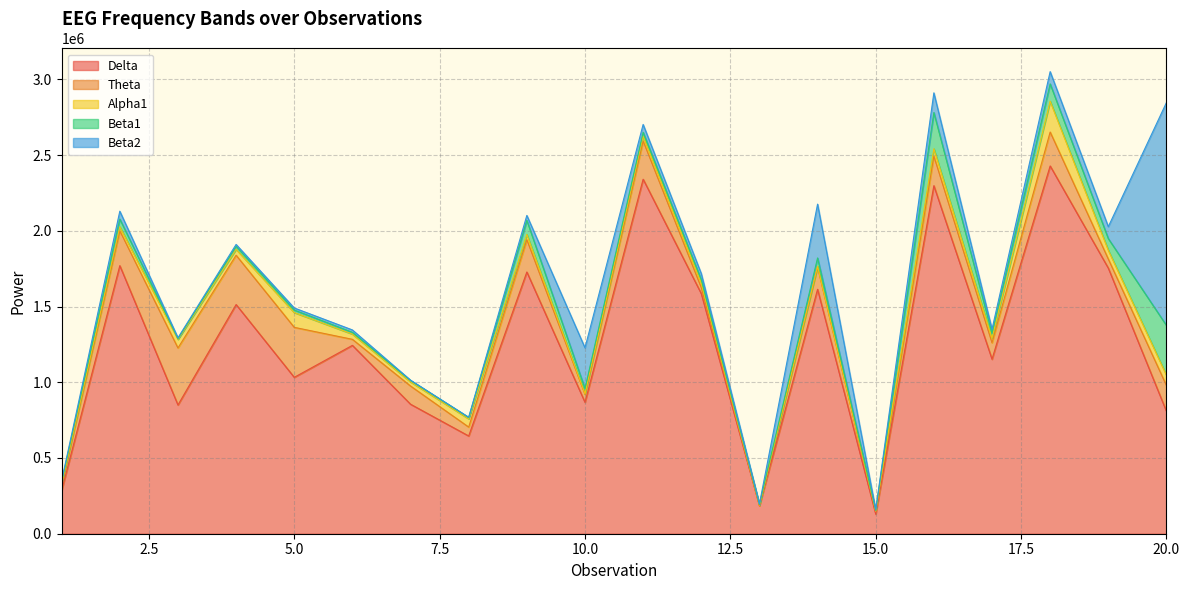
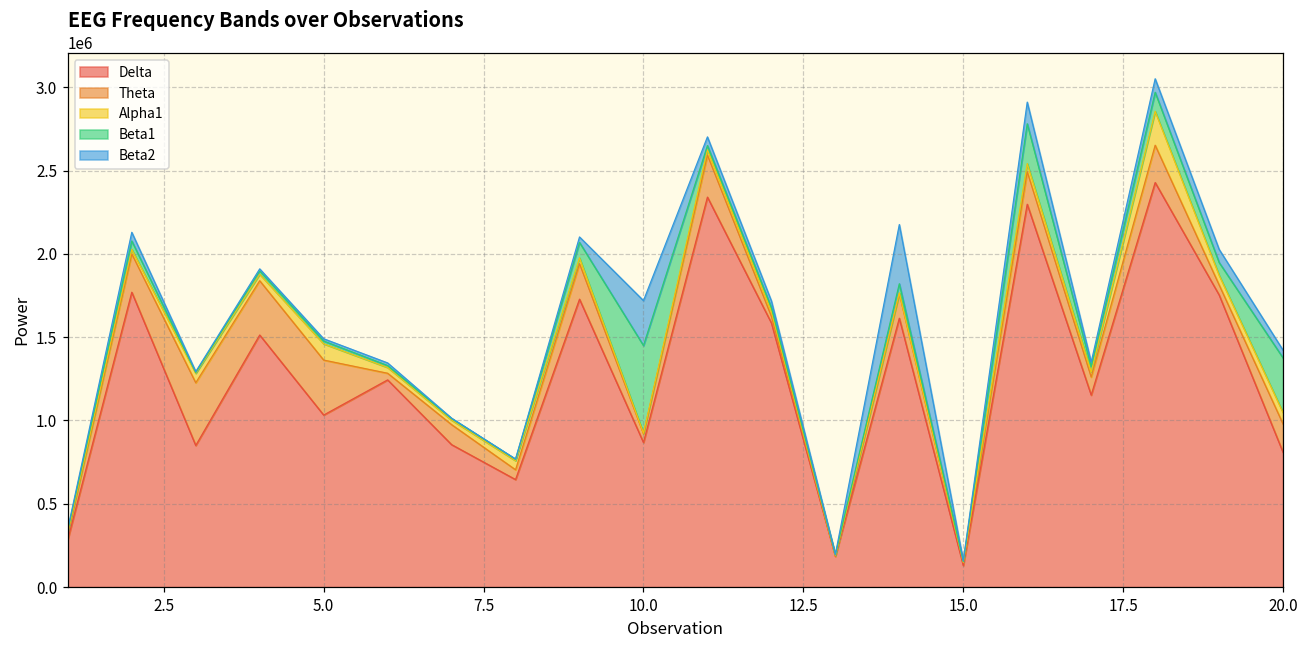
Beta1, 10.0: 30000 -> 530000
Beta2, 20.0: 1470000 -> 50000
